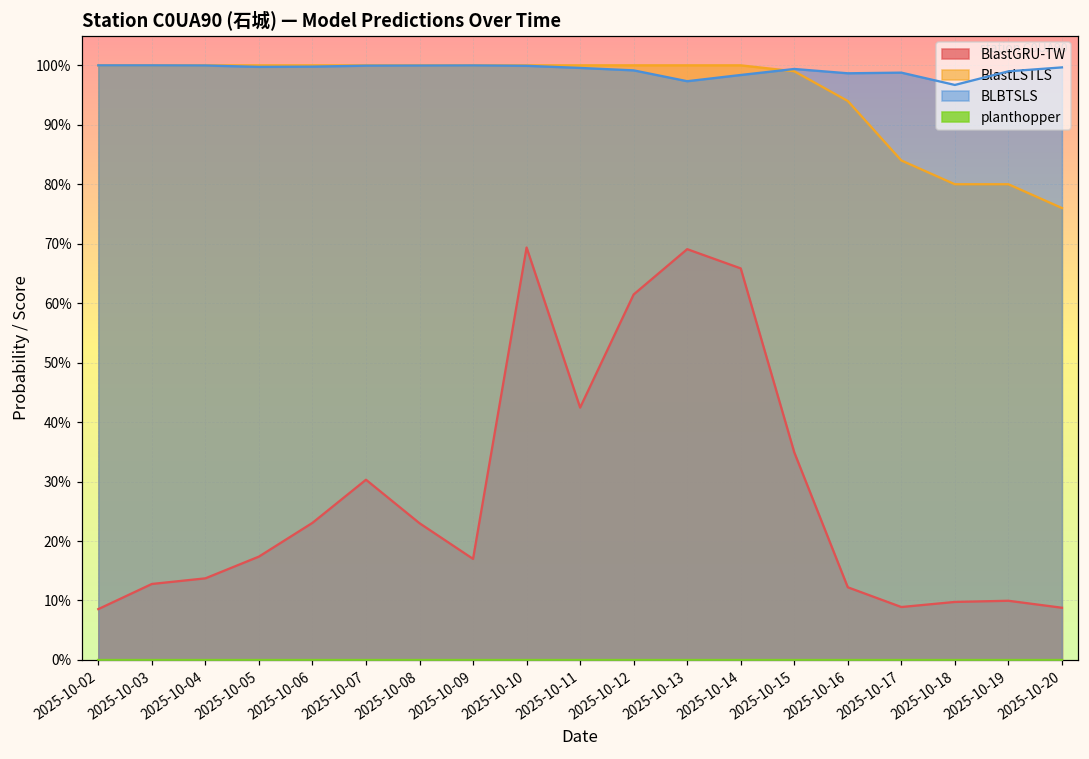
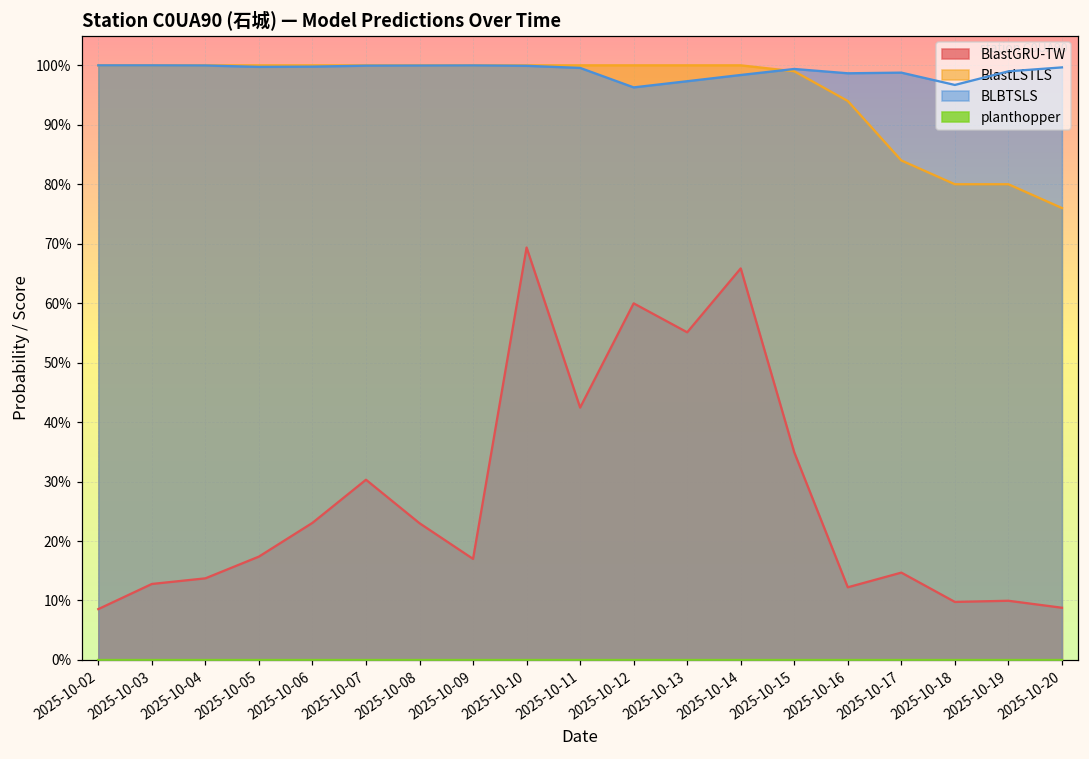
BlastGRU-TW, 2025-10-12: 61% -> 60%
BLBTSLS, 2025-10-12: 99% -> 96%
BlastGRU-TW, 2025-10-13: 69% -> 55%
BlastGRU-TW, 2025-10-17: 9% -> 15%
